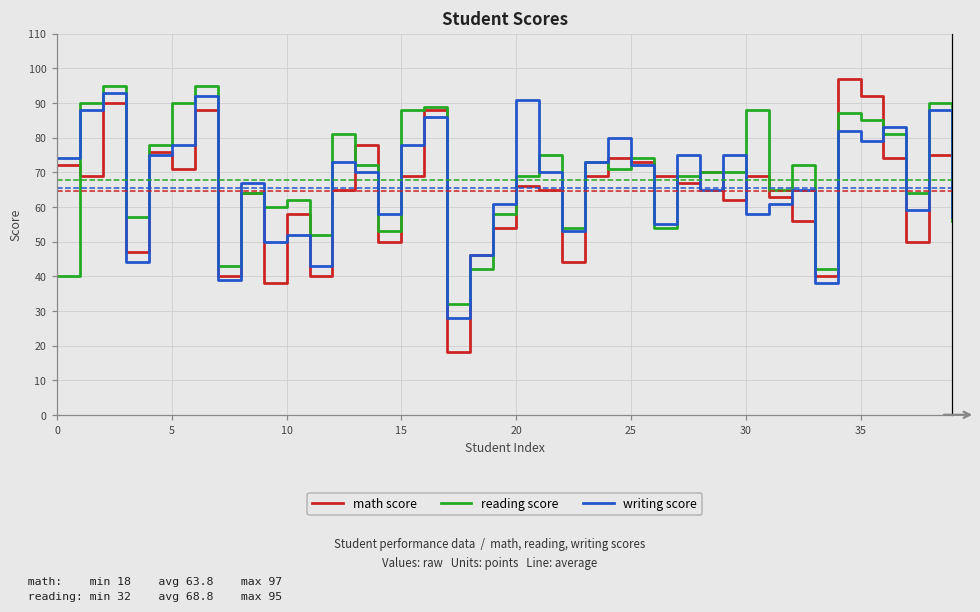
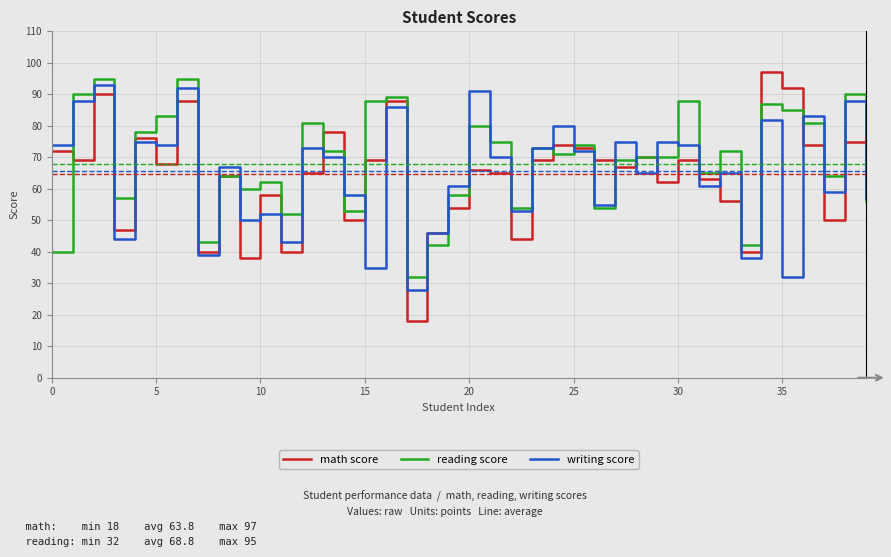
math score, 5: 71 -> 68
reading score, 5: 90 -> 83
writing score, 5: 78 -> 74
writing score, 15: 78 -> 35
reading score, 20: 69 -> 80
writing score, 30: 58 -> 74
writing score, 35: 79 -> 32
